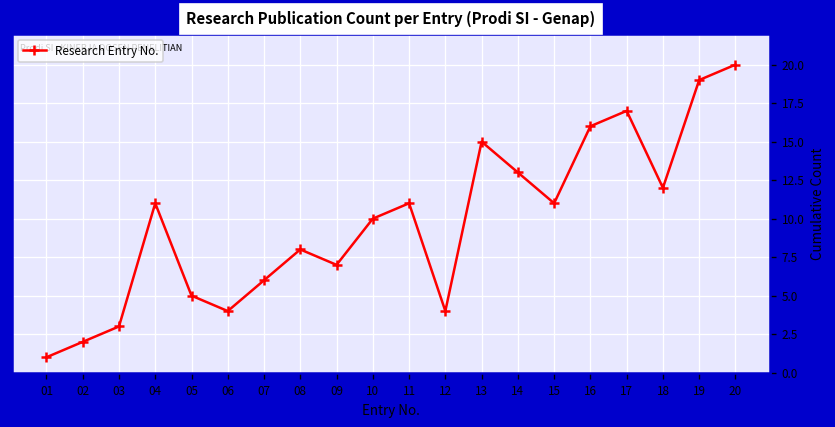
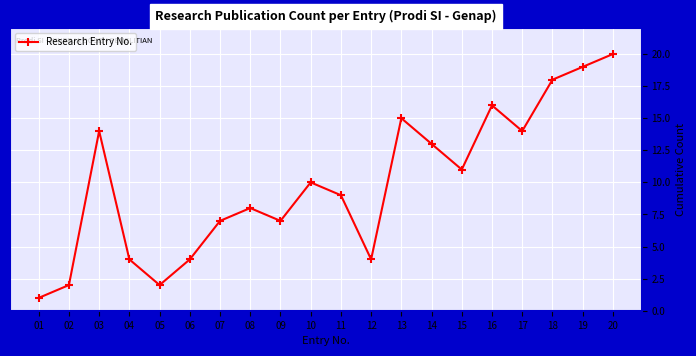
03: 3 -> 14
04: 11 -> 4
05: 5 -> 2
07: 6 -> 7
11: 11 -> 9
17: 17 -> 14
18: 12 -> 18
